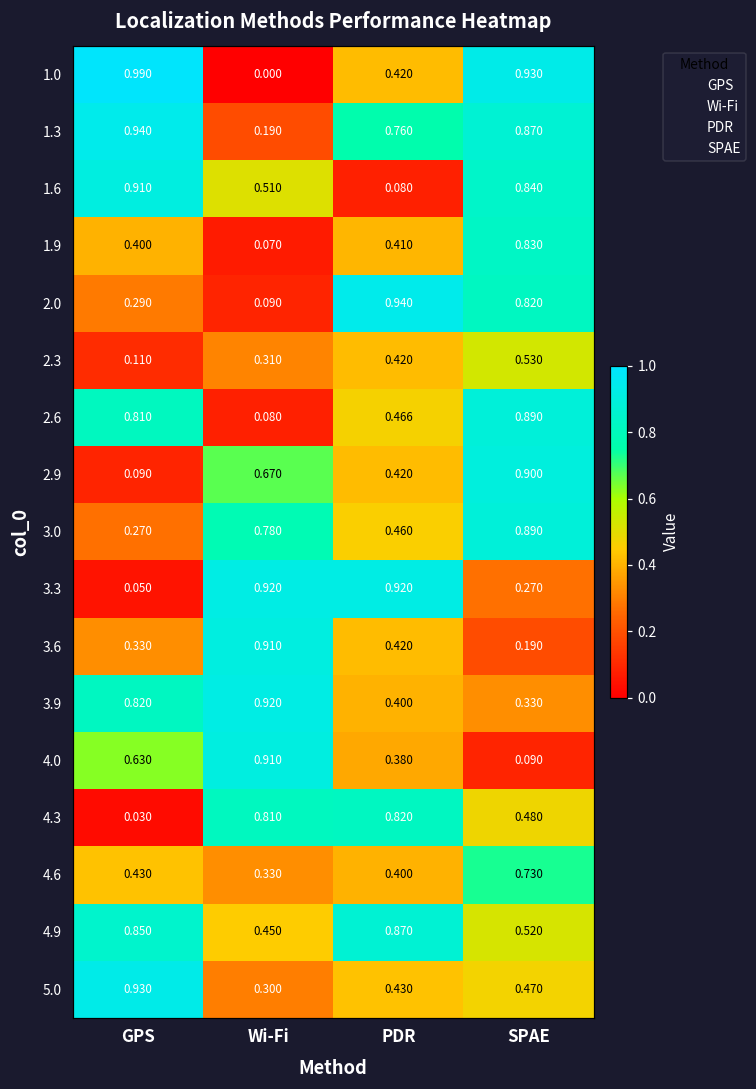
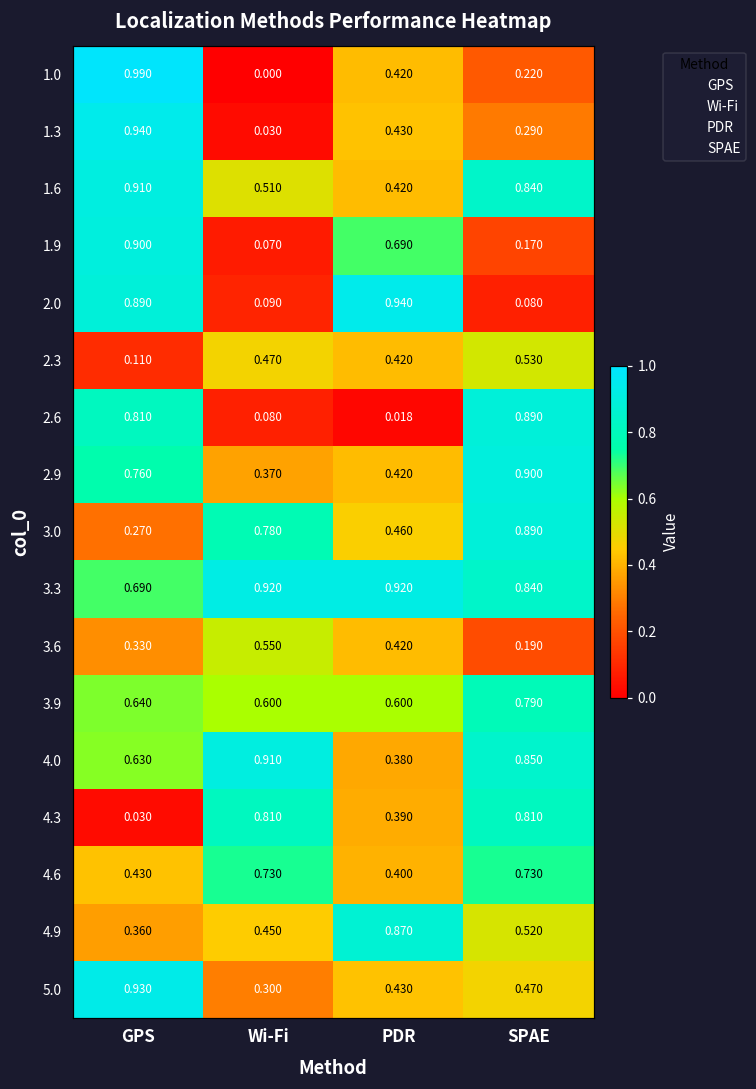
1.0, SPAE: 0.930 -> 0.220
1.3, Wi-Fi: 0.190 -> 0.030
1.3, PDR: 0.760 -> 0.430
1.3, SPAE: 0.870 -> 0.290
1.6, PDR: 0.080 -> 0.420
1.9, GPS: 0.400 -> 0.900
1.9, PDR: 0.410 -> 0.690
1.9, SPAE: 0.830 -> 0.170
2.0, GPS: 0.290 -> 0.890
2.0, SPAE: 0.820 -> 0.080
2.3, Wi-Fi: 0.310 -> 0.470
2.6, PDR: 0.466 -> 0.018
2.9, GPS: 0.090 -> 0.760
2.9, Wi-Fi: 0.670 -> 0.370
3.3, GPS: 0.050 -> 0.690
3.3, SPAE: 0.270 -> 0.840
3.6, Wi-Fi: 0.910 -> 0.550
3.9, GPS: 0.820 -> 0.640
3.9, Wi-Fi: 0.920 -> 0.600
3.9, PDR: 0.400 -> 0.600
3.9, SPAE: 0.330 -> 0.790
4.0, SPAE: 0.090 -> 0.850
4.3, PDR: 0.820 -> 0.390
4.3, SPAE: 0.480 -> 0.810
4.6, Wi-Fi: 0.330 -> 0.730
4.9, GPS: 0.850 -> 0.360
